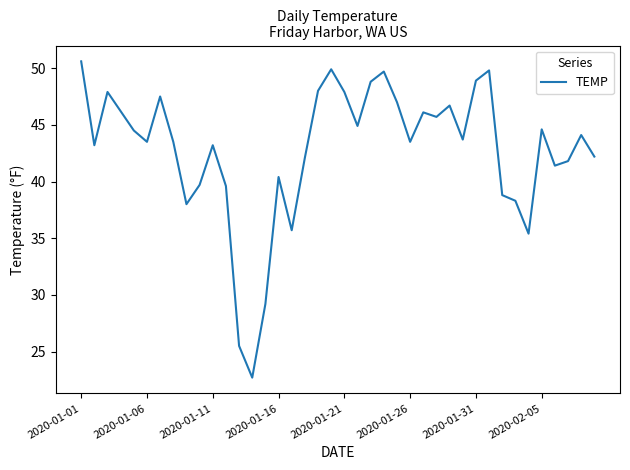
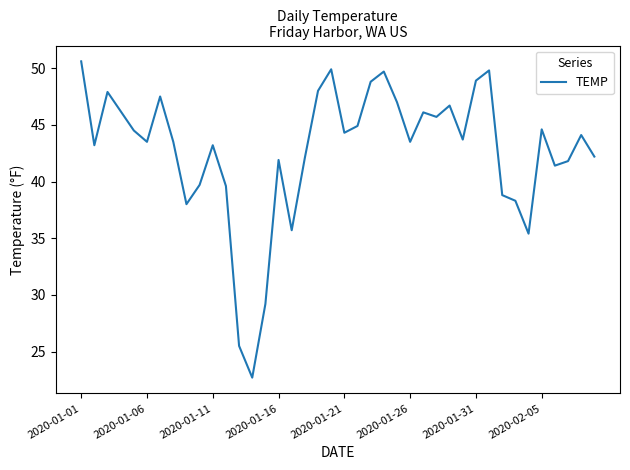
2020-01-16: 40.4 -> 41.9
2020-01-21: 47.9 -> 44.3
